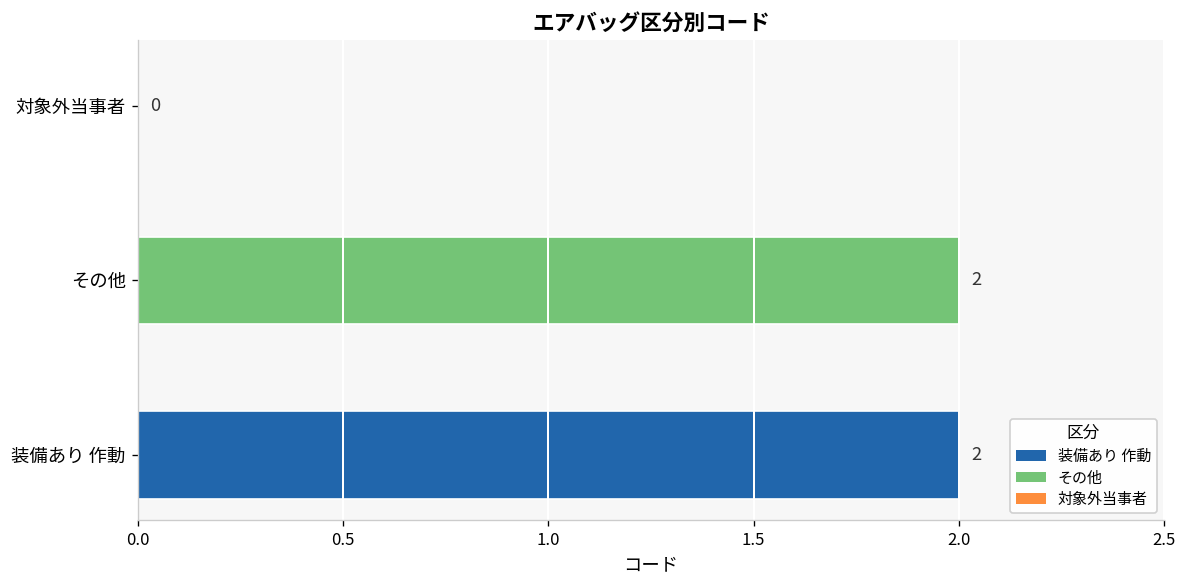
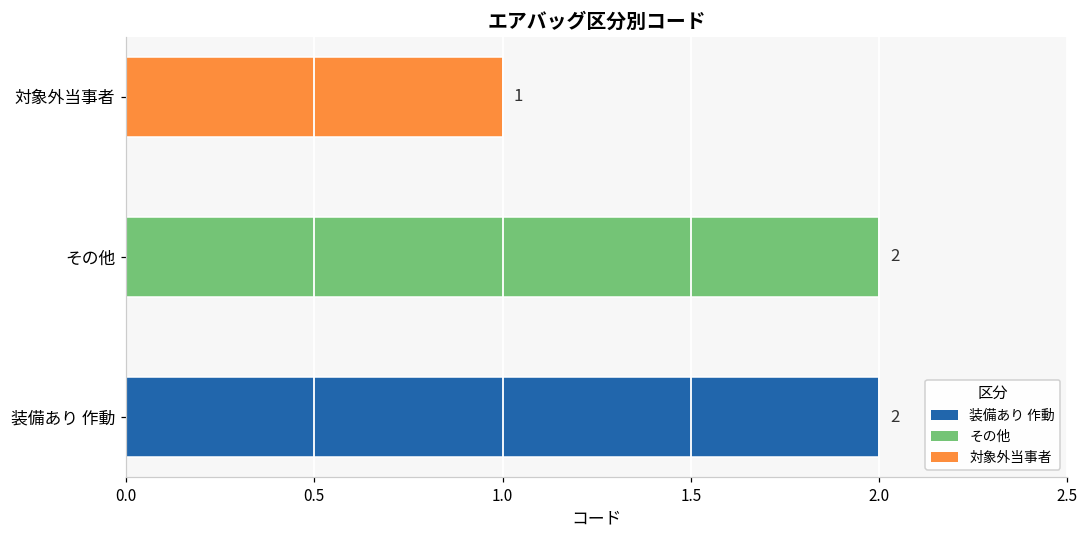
対象外当事者: 0 -> 1
